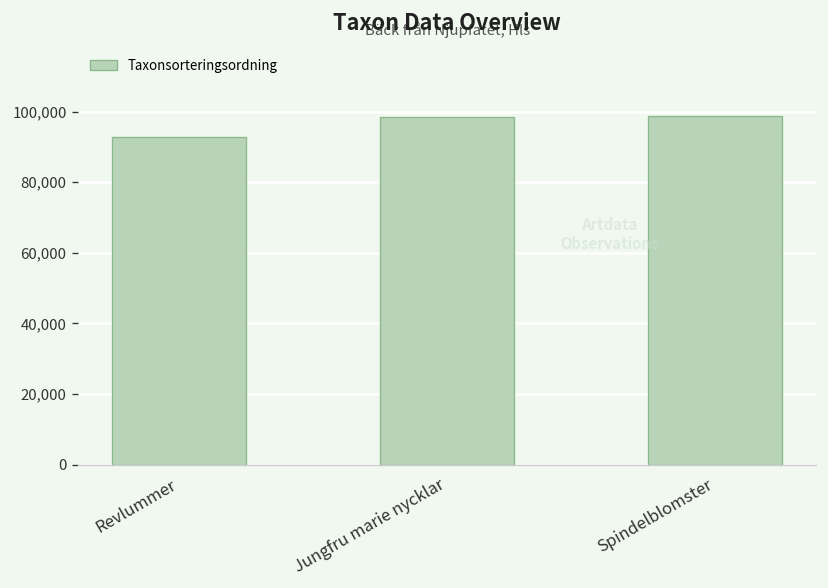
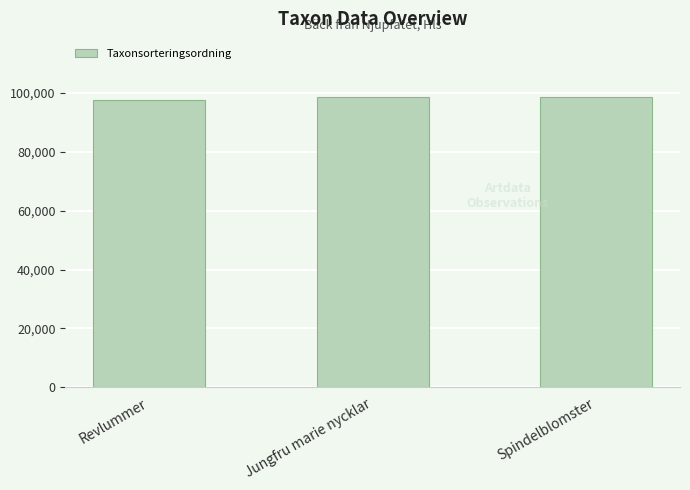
Revlummer: 93,000 -> 98,000
